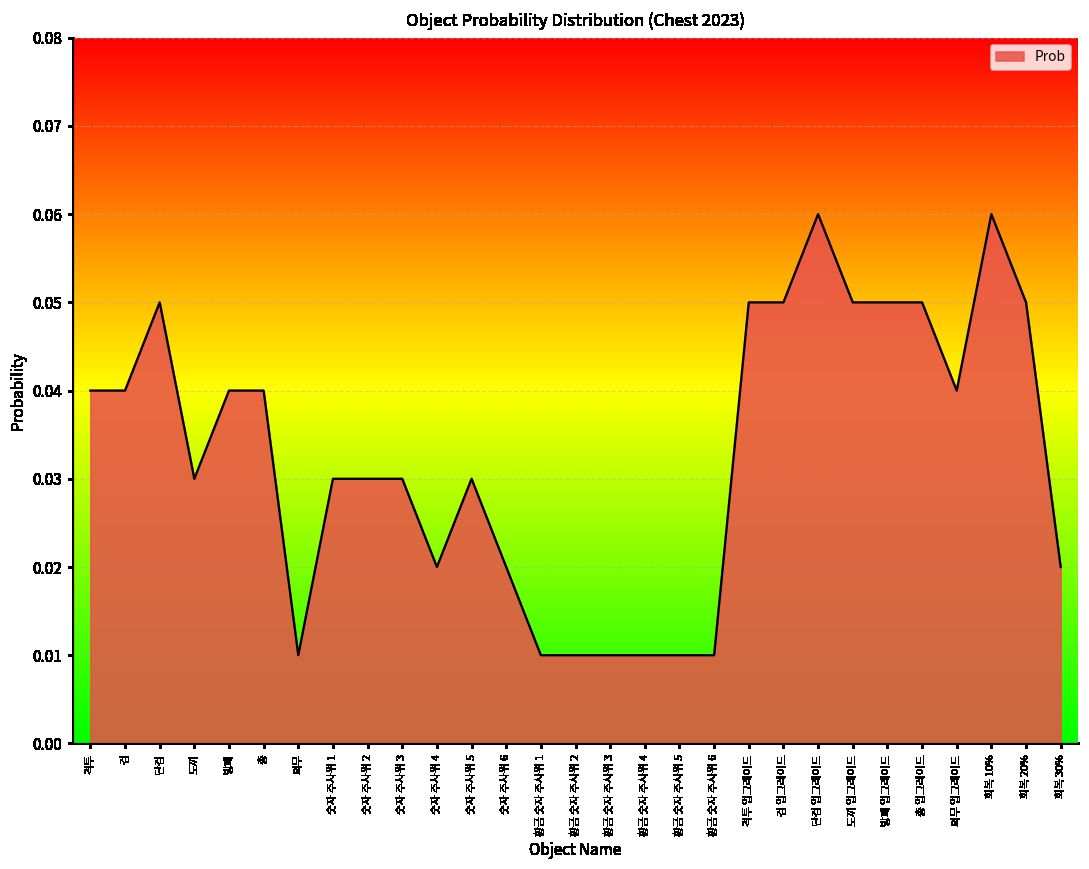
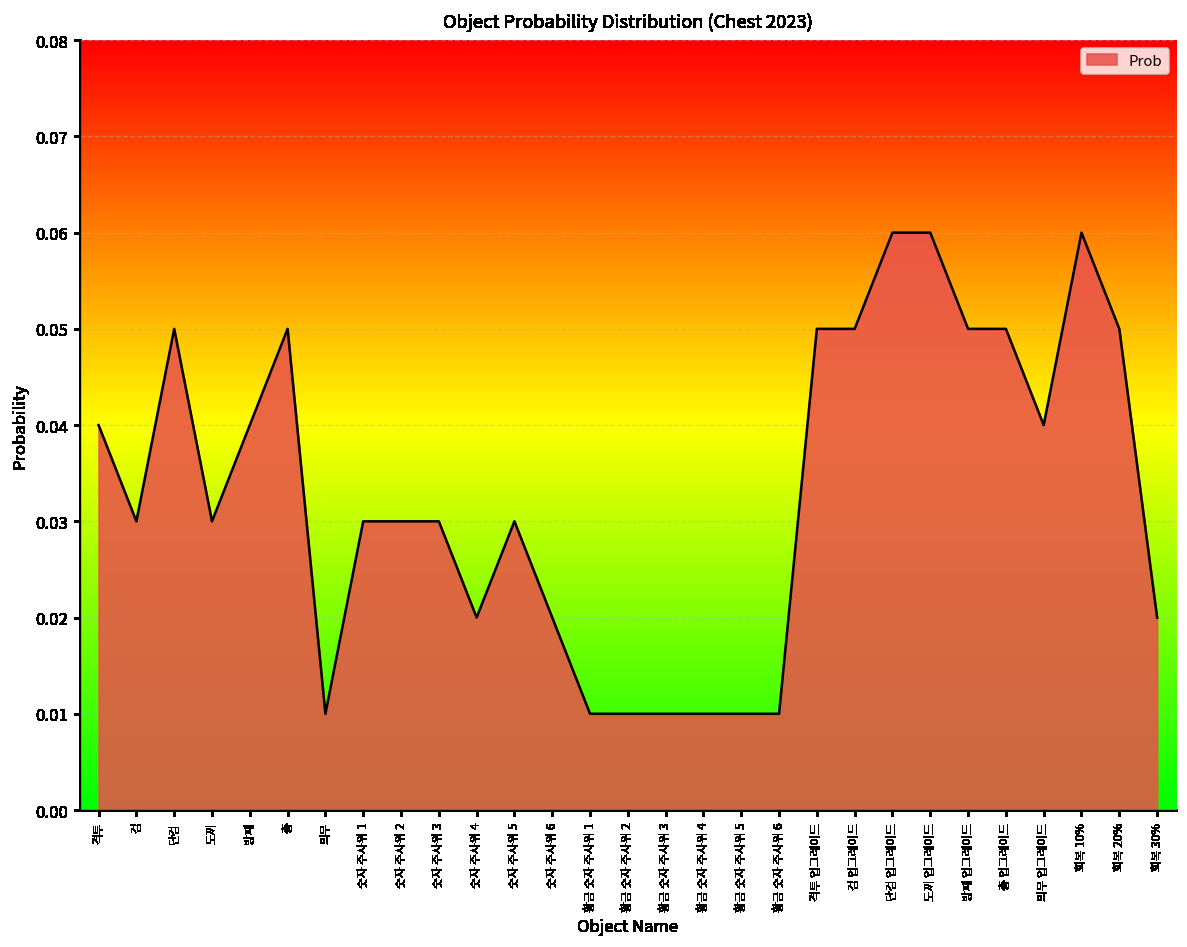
검: 0.04 -> 0.03
총: 0.04 -> 0.05
도끼 업그레이드: 0.05 -> 0.06
